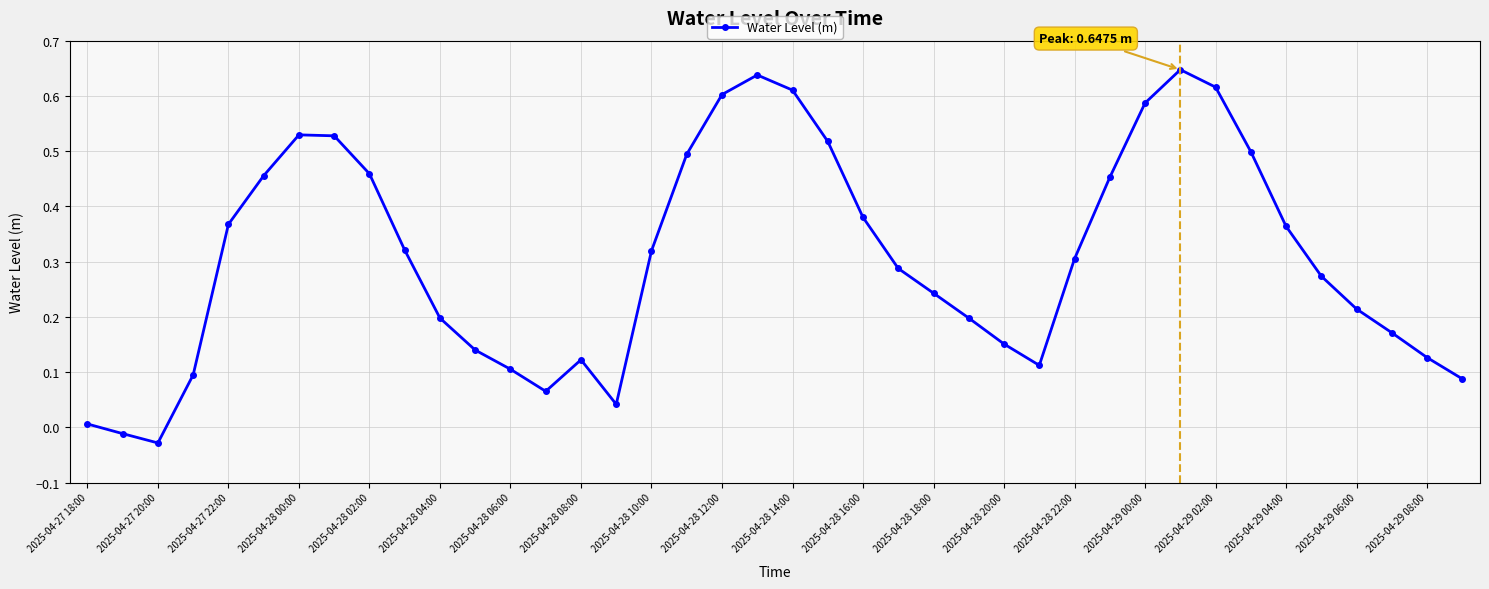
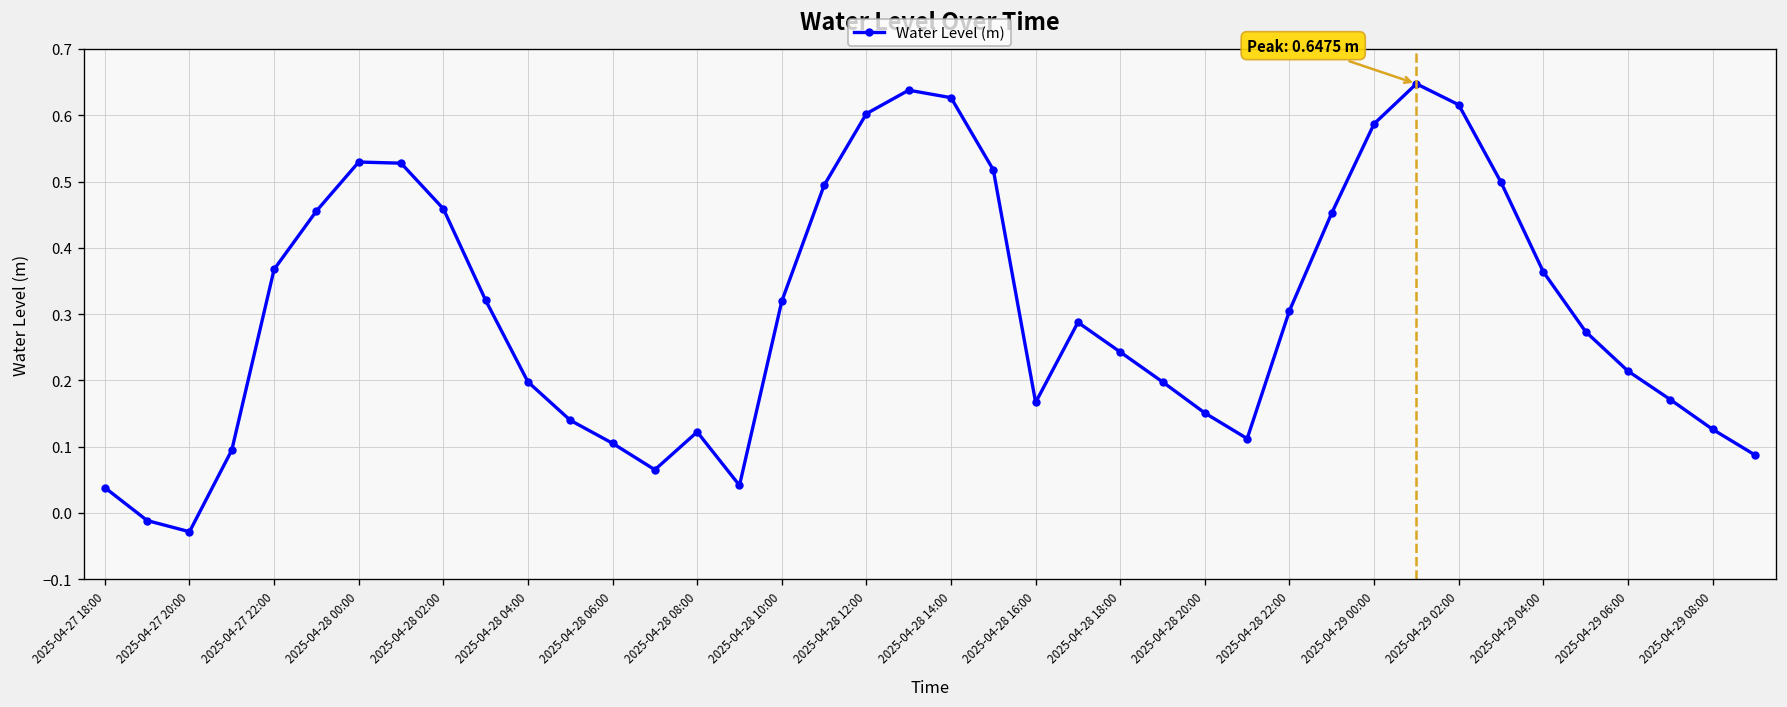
2025-04-27 18:00: 0.01 -> 0.04
2025-04-28 14:00: 0.61 -> 0.63
2025-04-28 16:00: 0.38 -> 0.17
